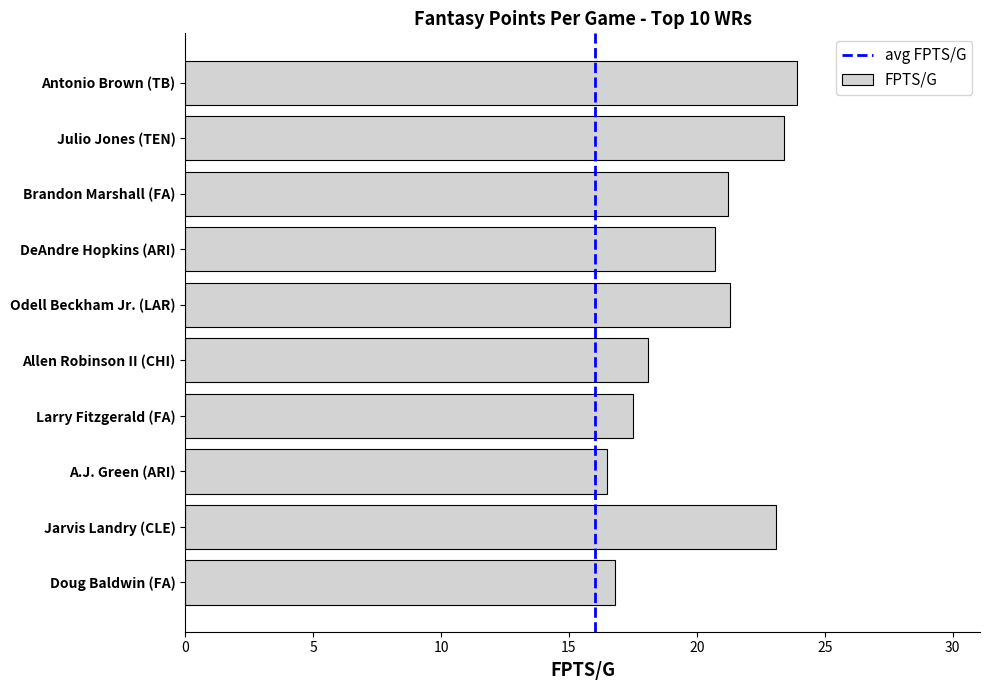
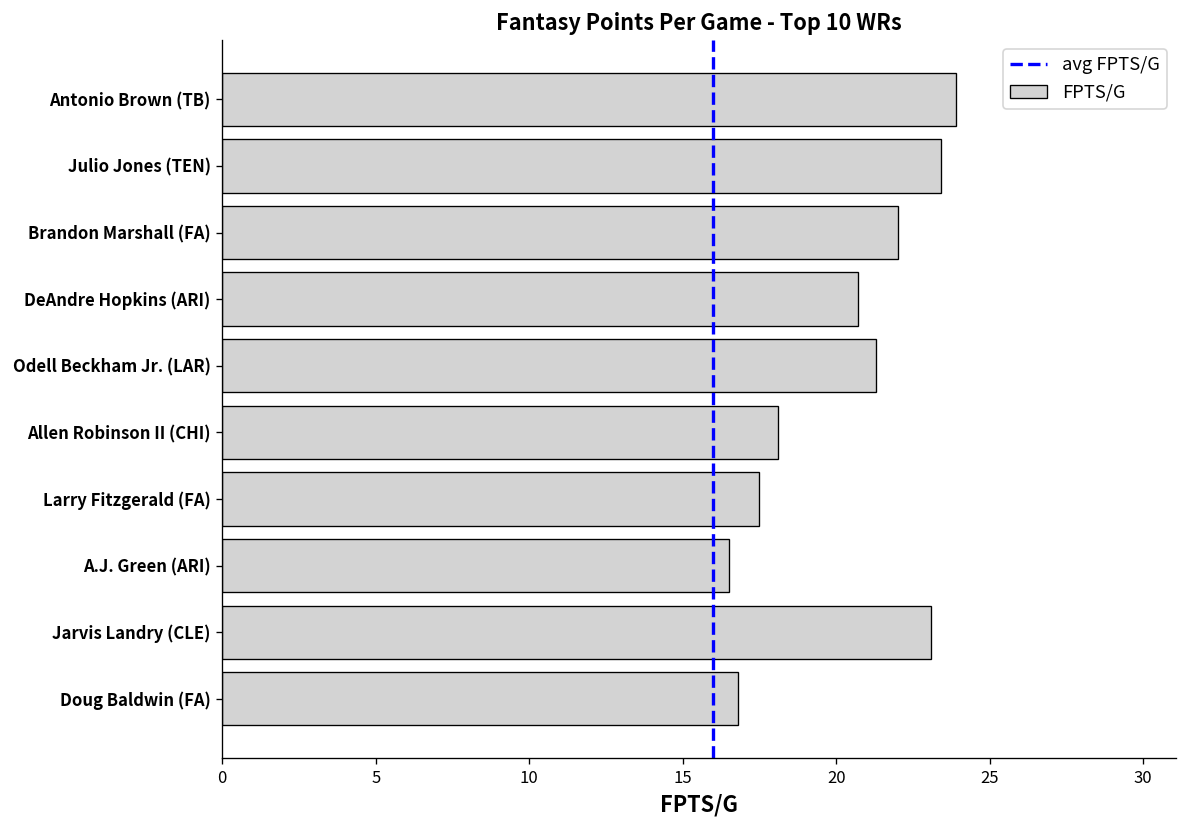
Brandon Marshall (FA): 21.2 -> 22.0
